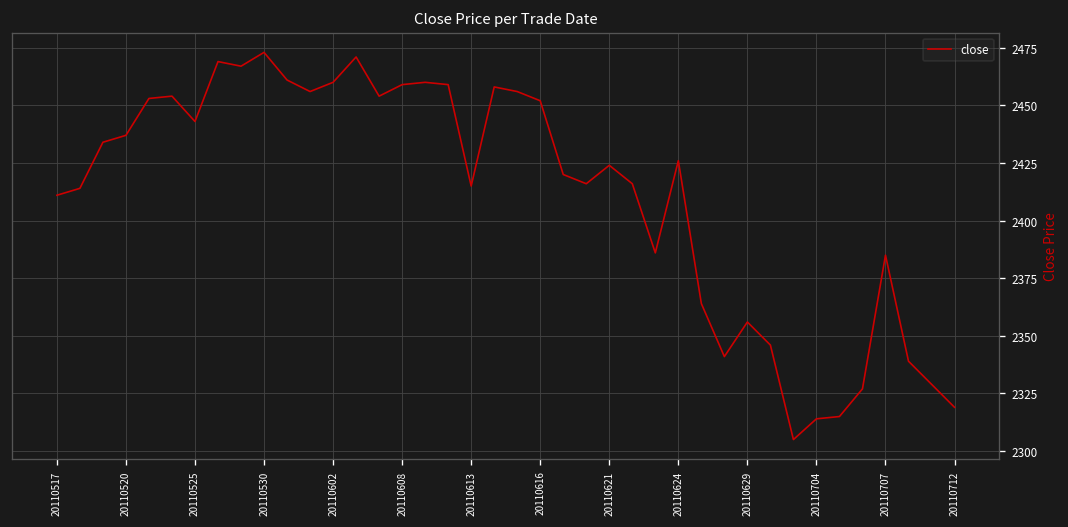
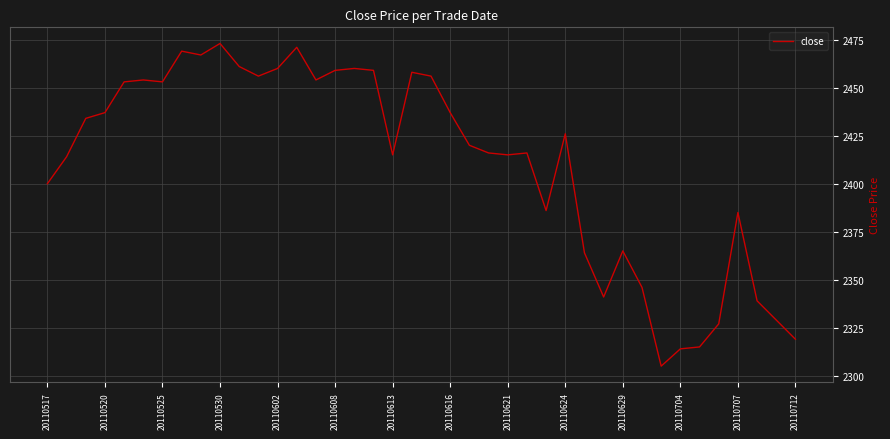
20110517: 2411 -> 2400
20110525: 2443 -> 2453
20110616: 2452 -> 2437
20110621: 2424 -> 2415
20110629: 2356 -> 2365
